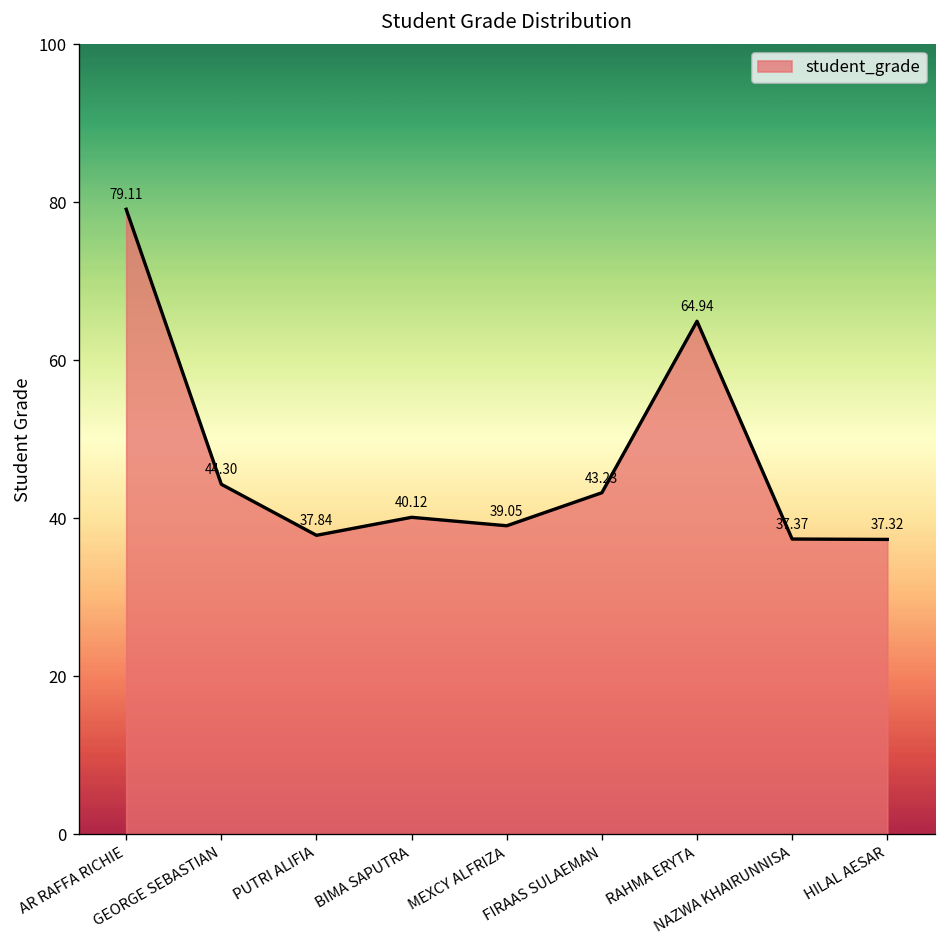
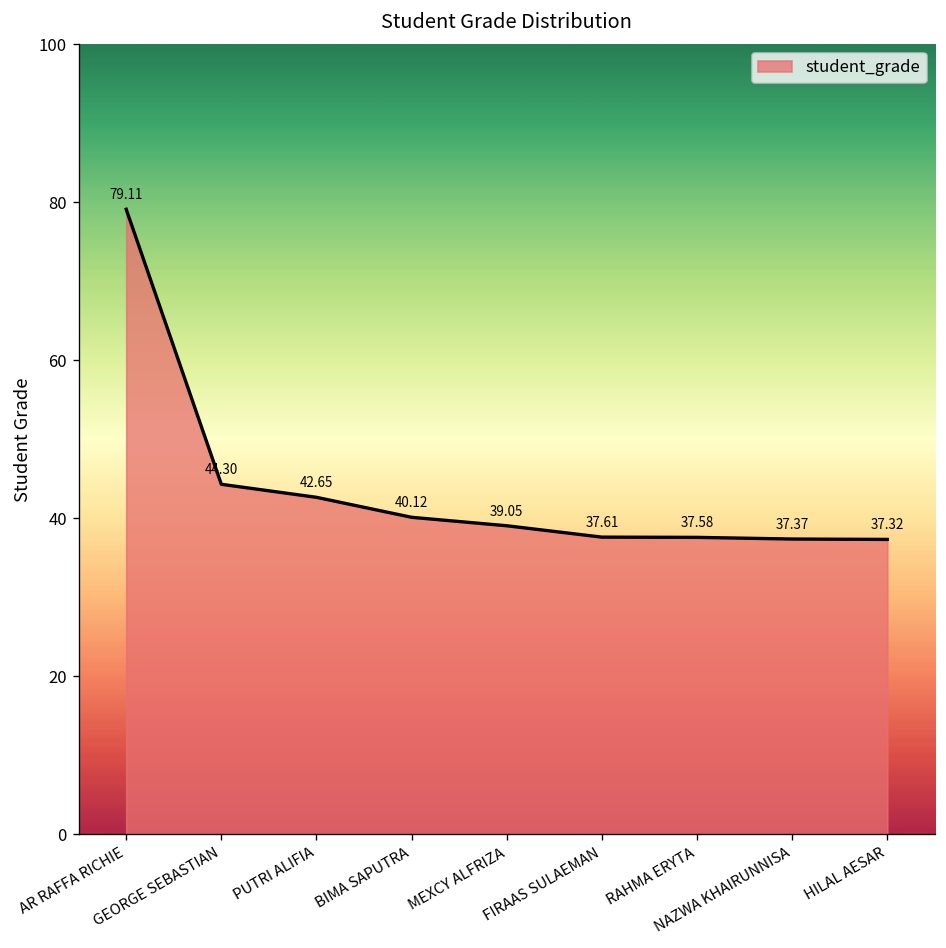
PUTRI ALIFIA: 37.84 -> 42.65
FIRAAS SULAEMAN: 43.23 -> 37.61
RAHMA ERYTA: 64.94 -> 37.58
